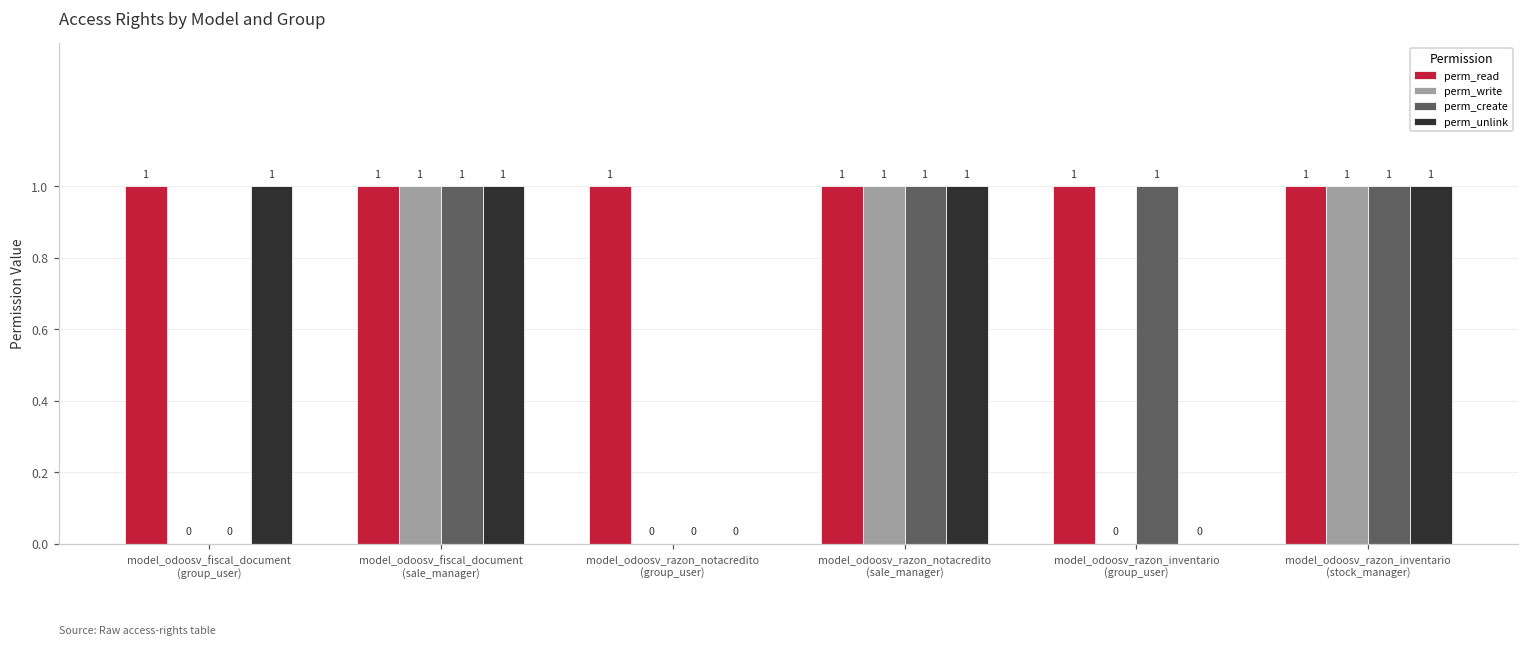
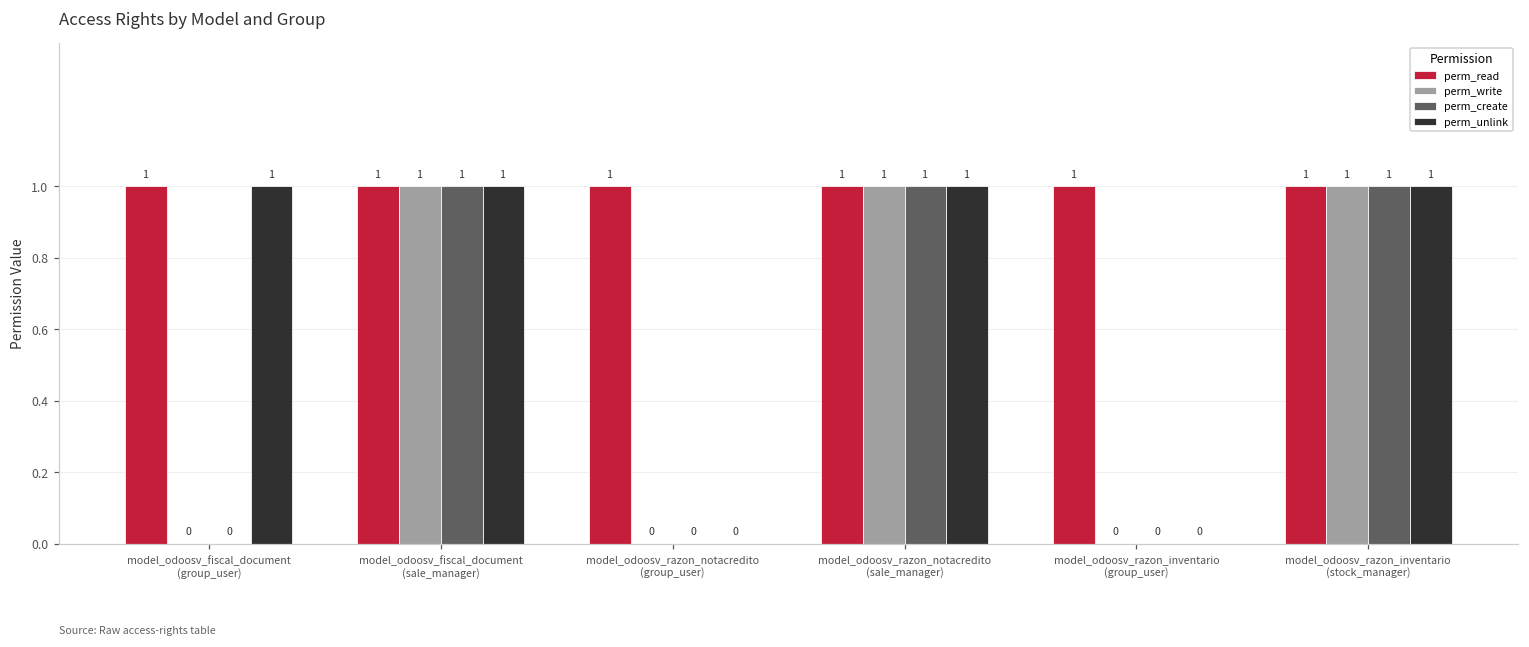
perm_create, model_odoosv_razon_inventario (group_user): 1 -> 0
